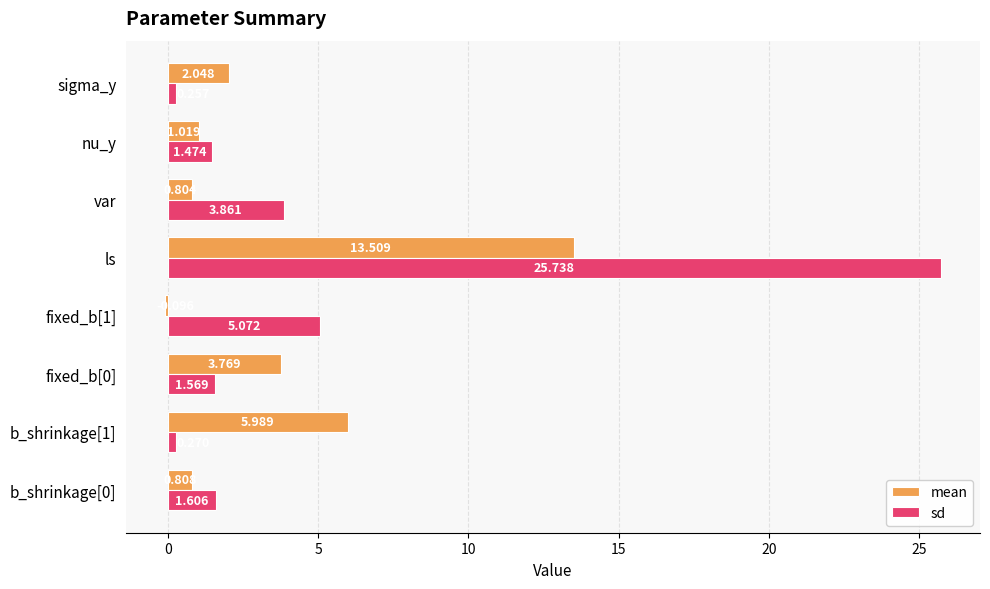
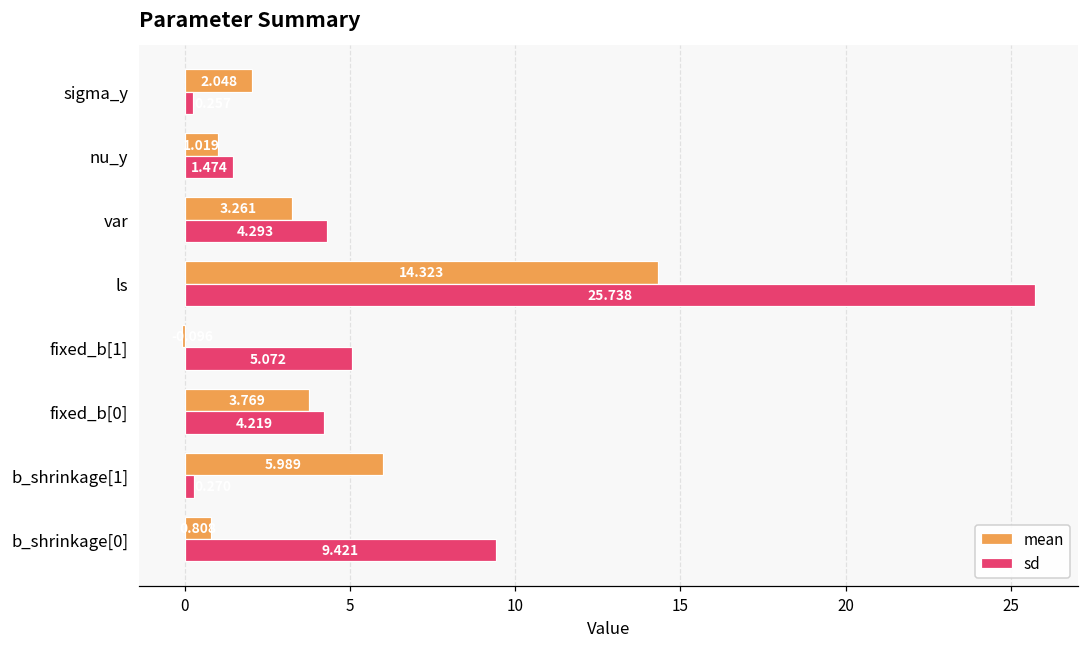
mean, var: 0.804 -> 3.261
sd, var: 3.861 -> 4.293
mean, ls: 13.509 -> 14.323
sd, fixed_b[0]: 1.569 -> 4.219
sd, b_shrinkage[0]: 1.606 -> 9.421
